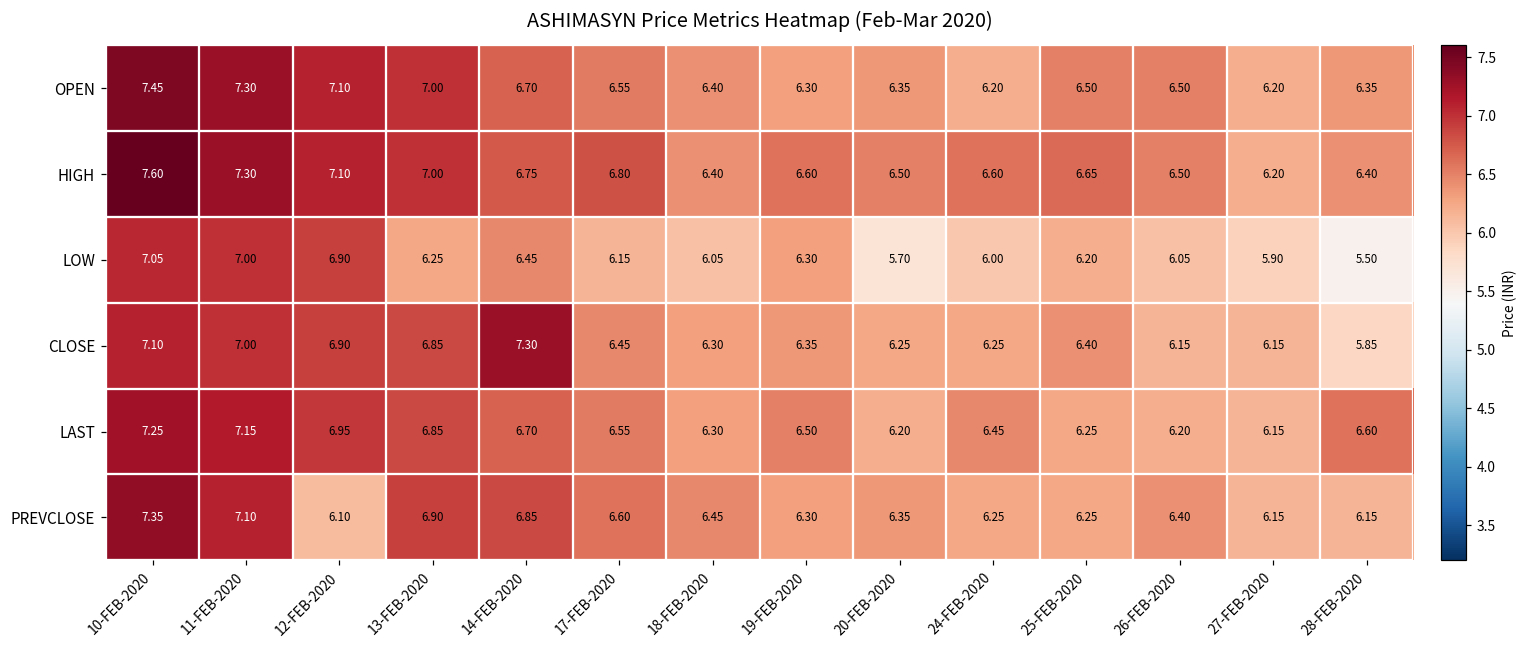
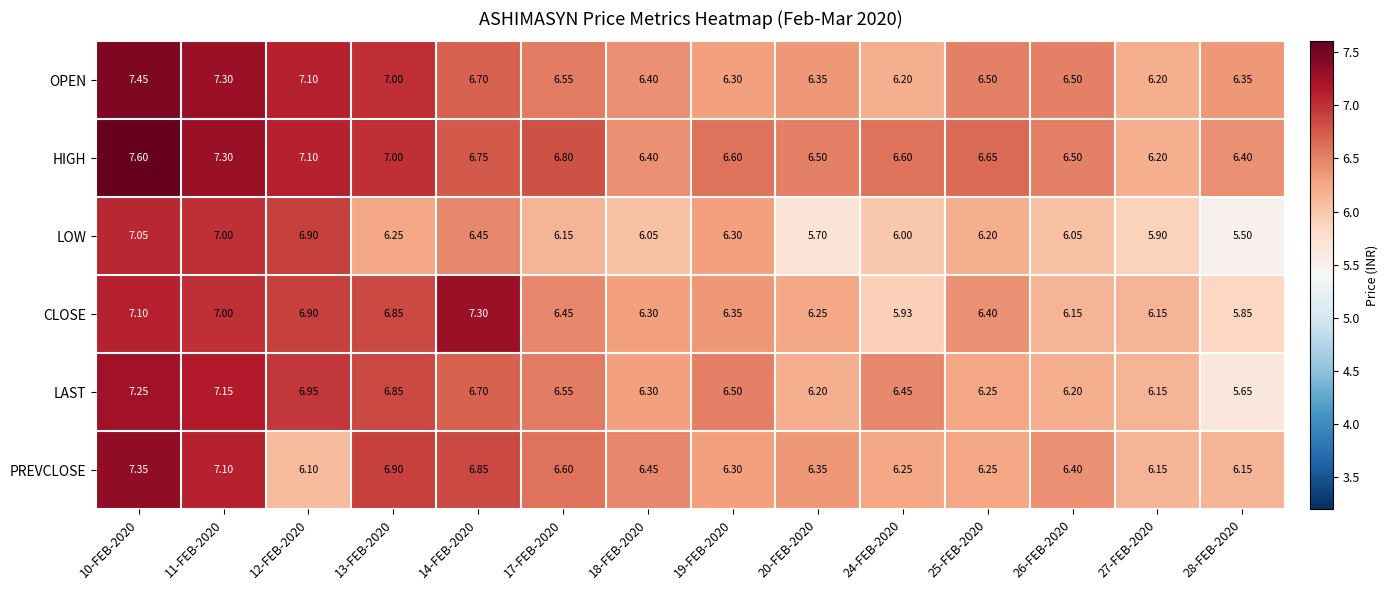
CLOSE, 24-FEB-2020: 6.25 -> 5.93
LAST, 28-FEB-2020: 6.60 -> 5.65
